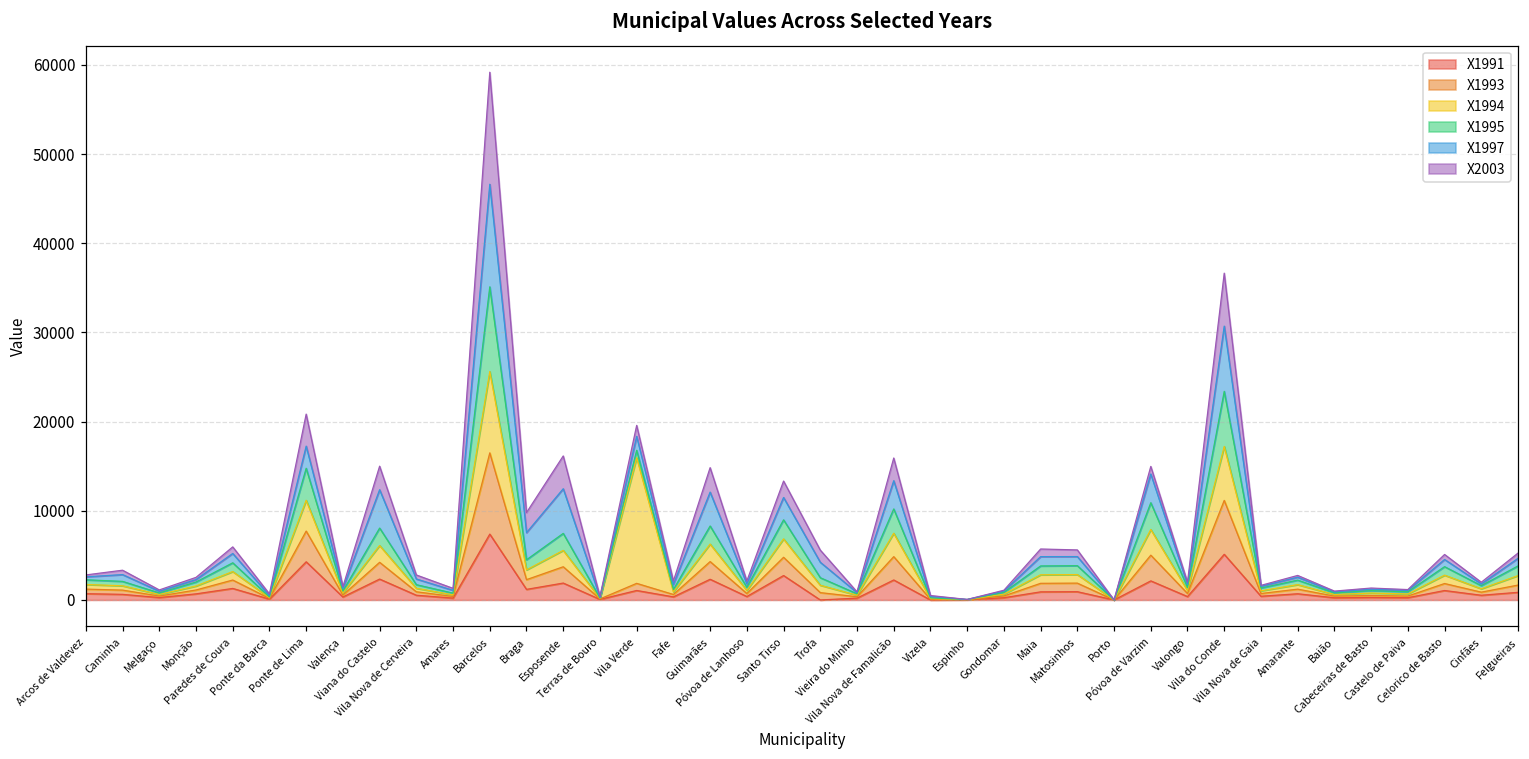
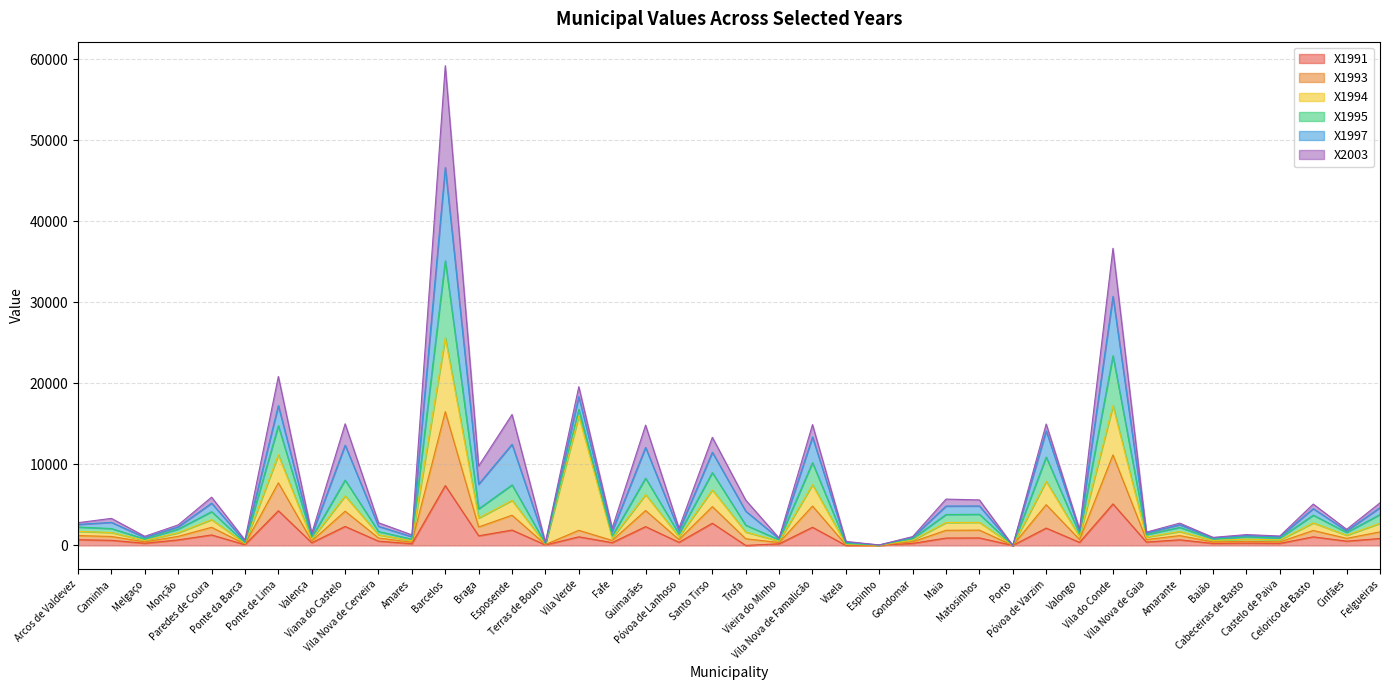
X2003, Vila Nova de Famalicão: 3000 -> 2000
